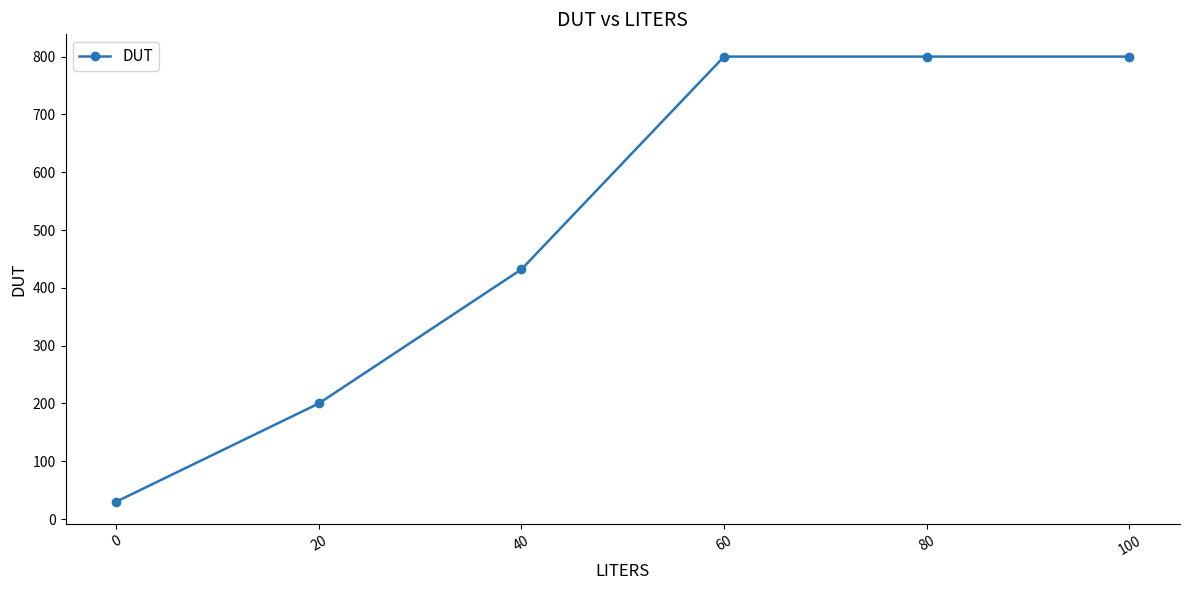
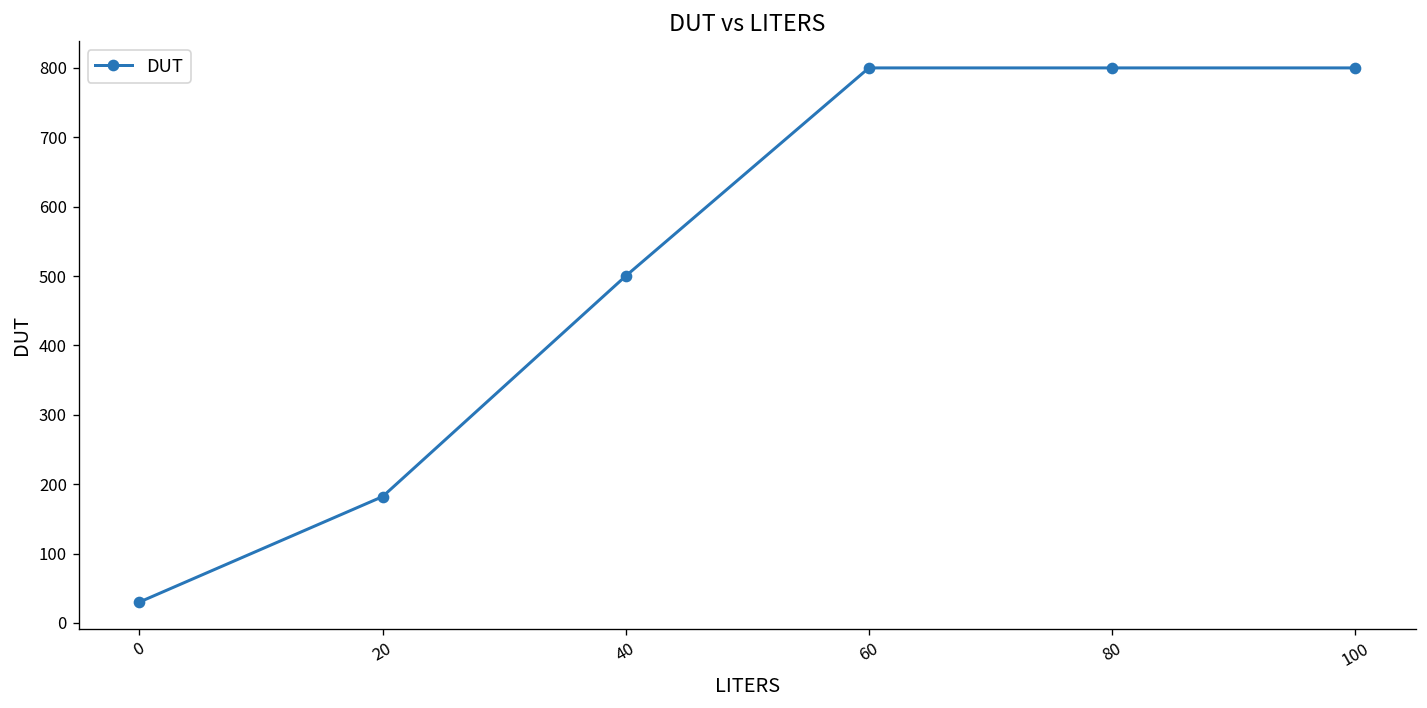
20: 200 -> 180
40: 430 -> 500
